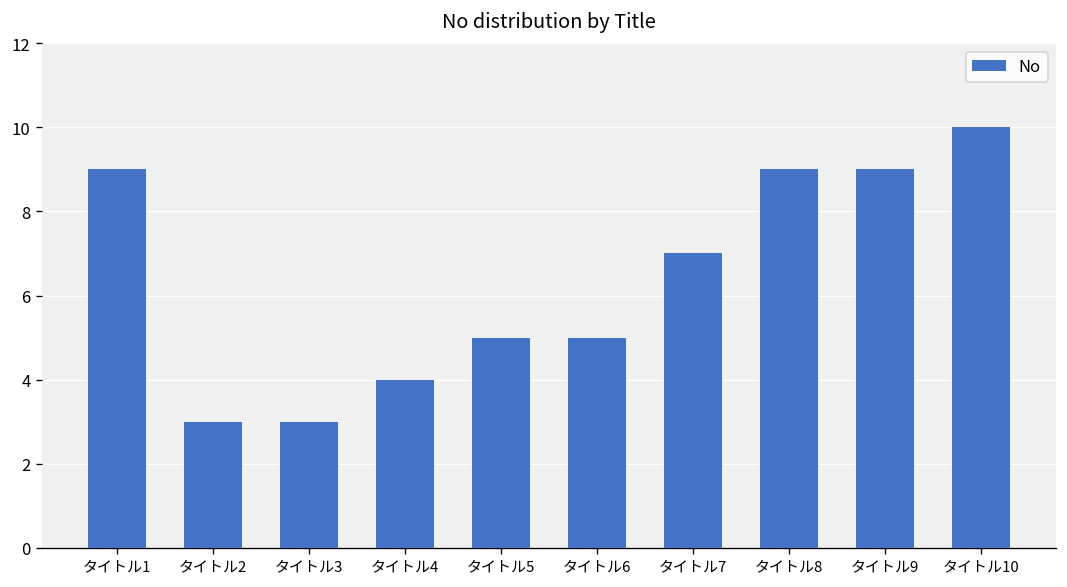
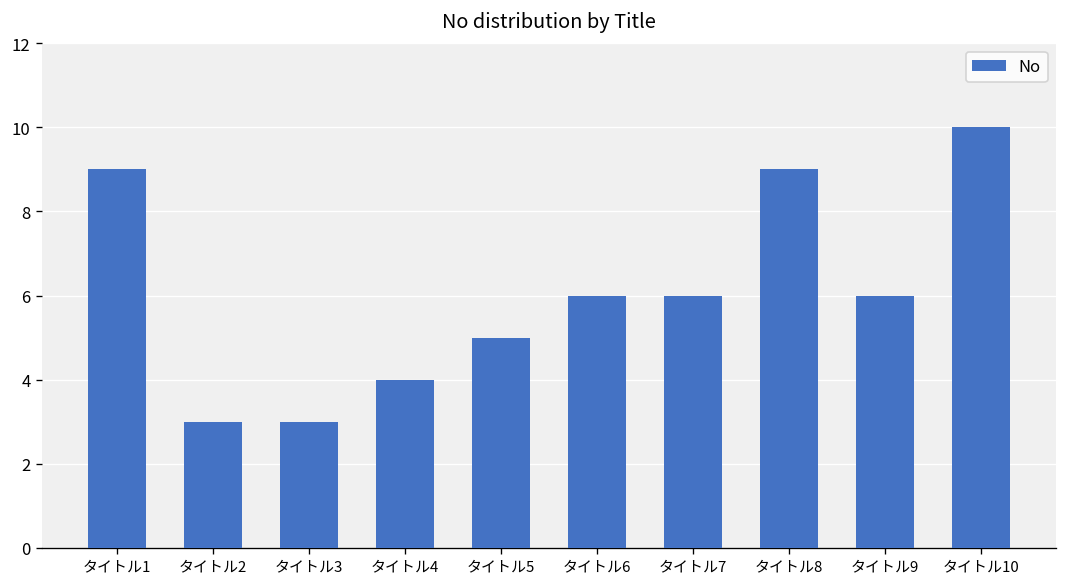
タイトル6: 5 -> 6
タイトル7: 7 -> 6
タイトル9: 9 -> 6
